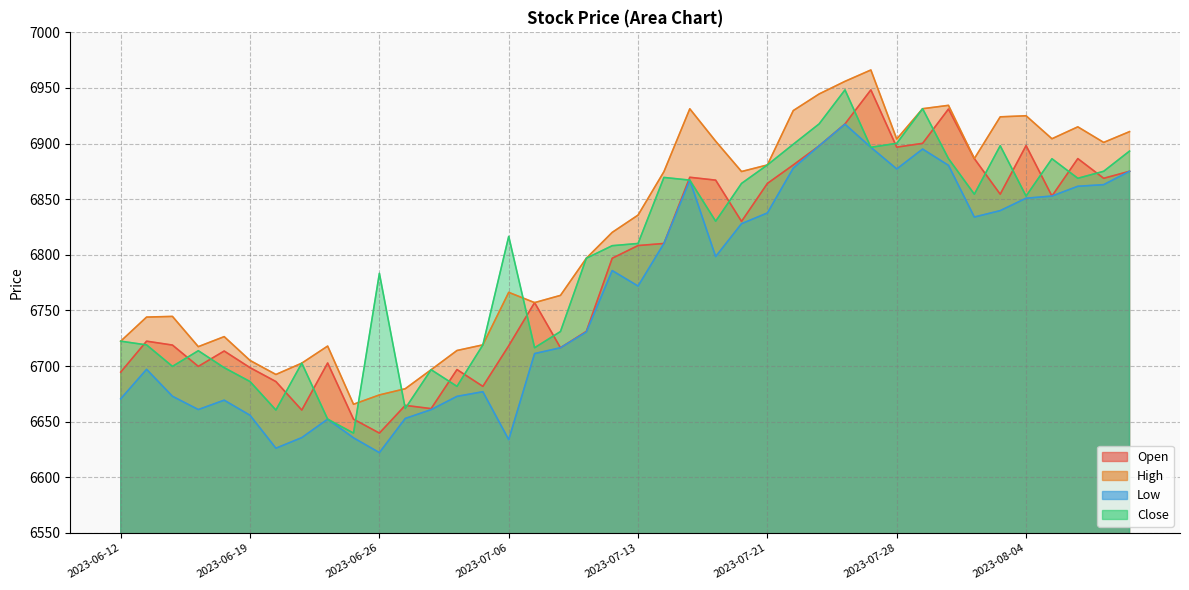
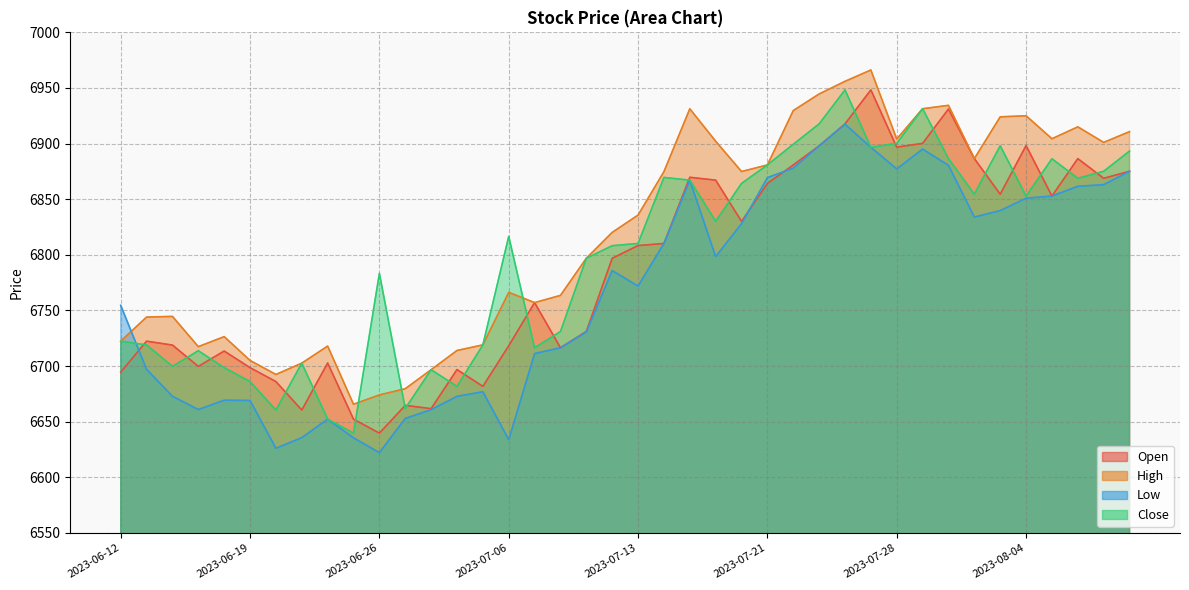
Low, 2023-06-12: 6671 -> 6755
Low, 2023-06-19: 6656 -> 6669
Low, 2023-07-21: 6838 -> 6869
